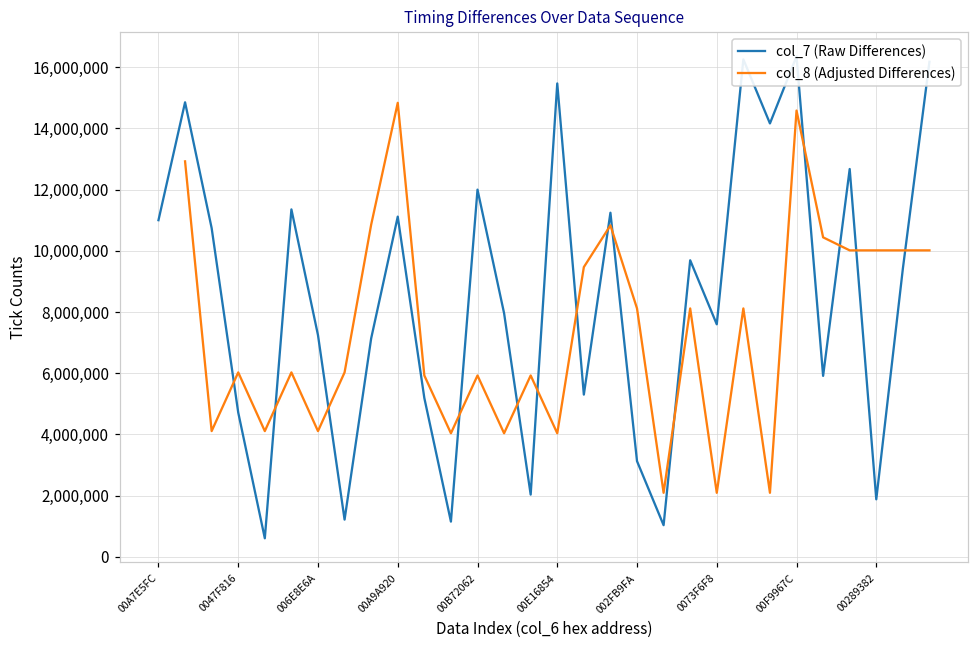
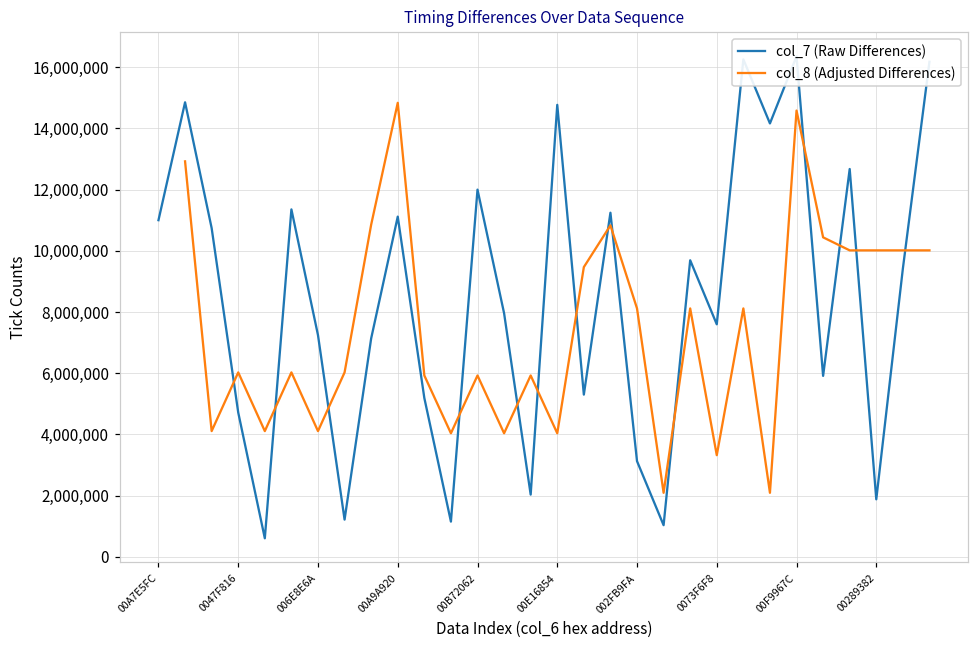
col_7 (Raw Differences), 00E16854: 15,500,000 -> 14,800,000
col_8 (Adjusted Differences), 0073F6F8: 2,100,000 -> 3,300,000
